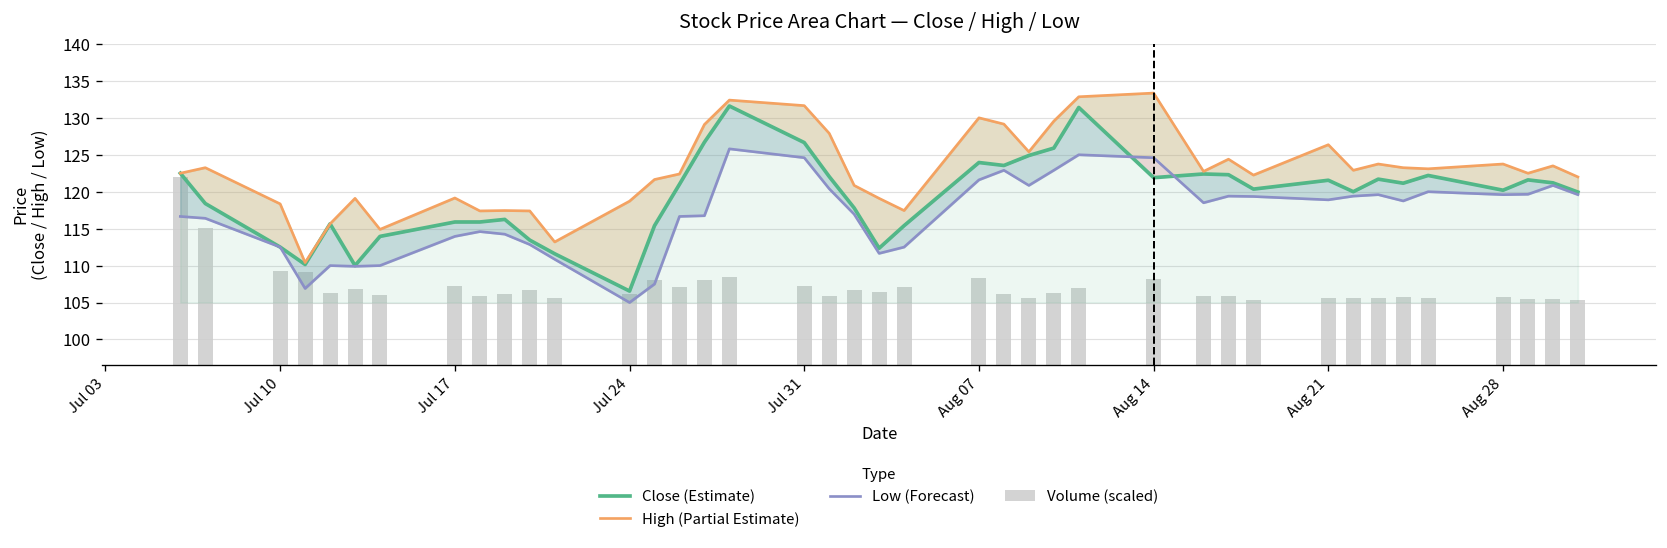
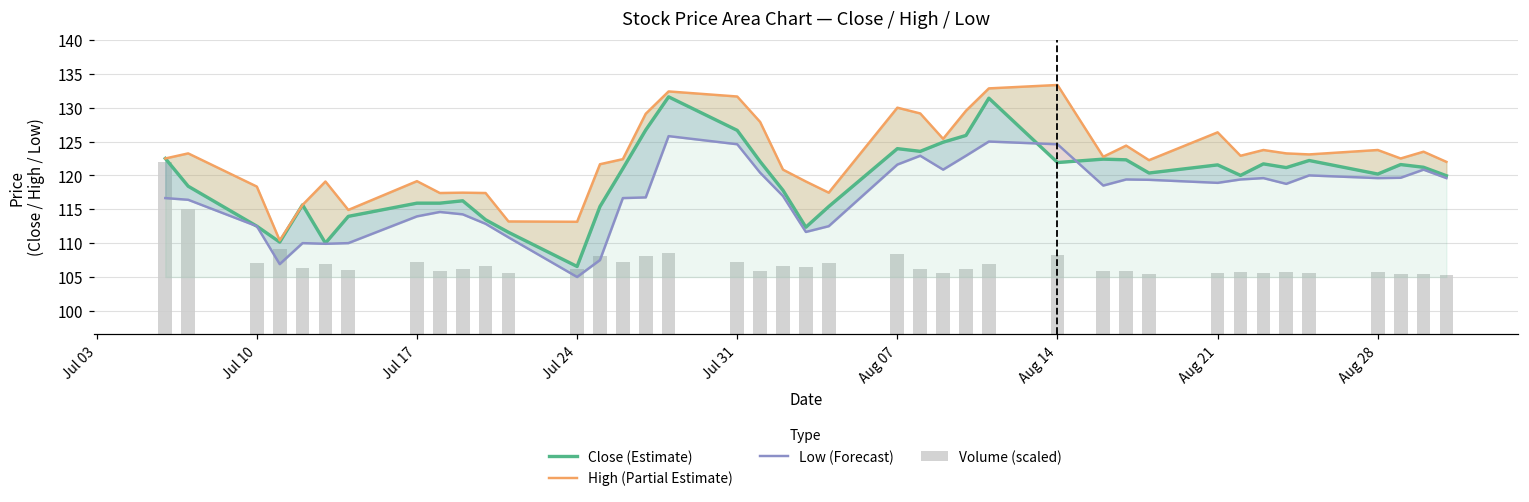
Volume (scaled), Jul 10: 109 -> 107
High (Partial Estimate), Jul 24: 119 -> 113
